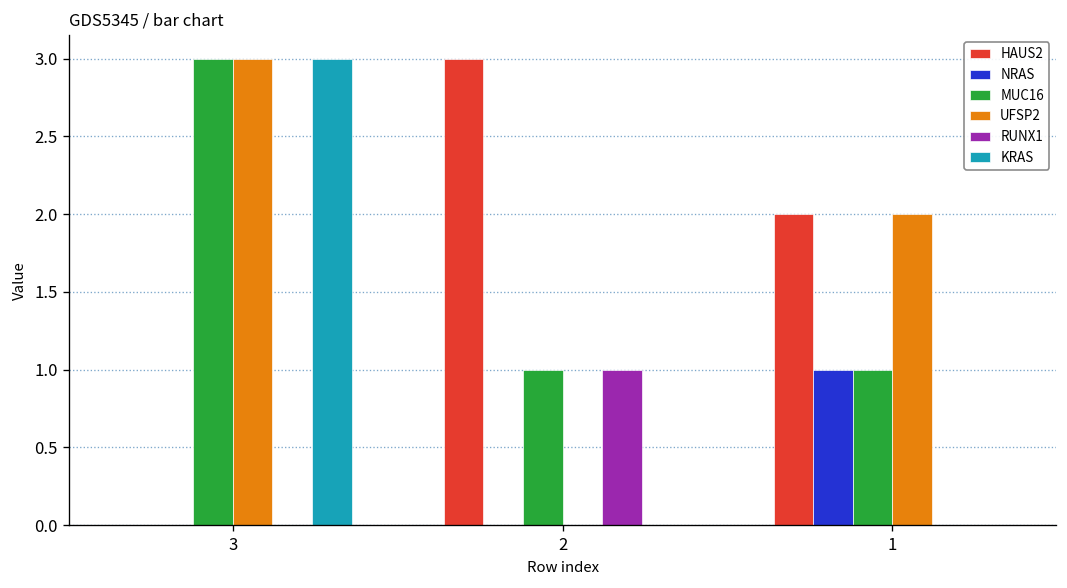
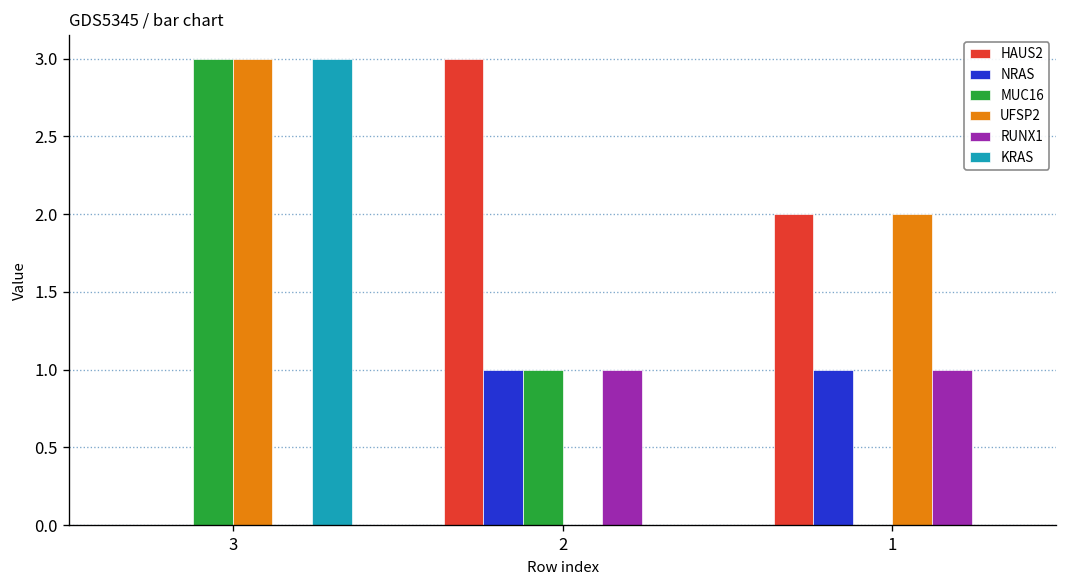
NRAS, 2: 0 -> 1
MUC16, 1: 1 -> 0
RUNX1, 1: 0 -> 1
